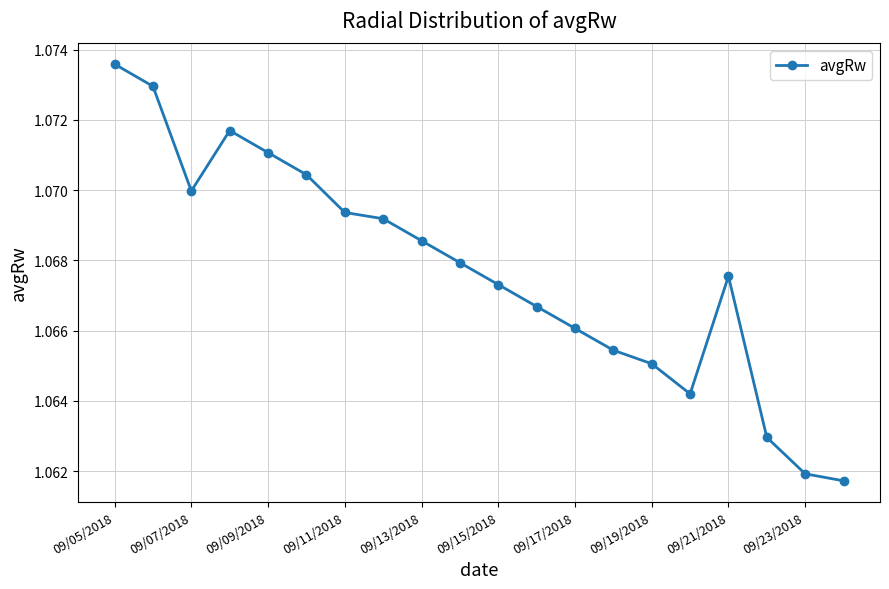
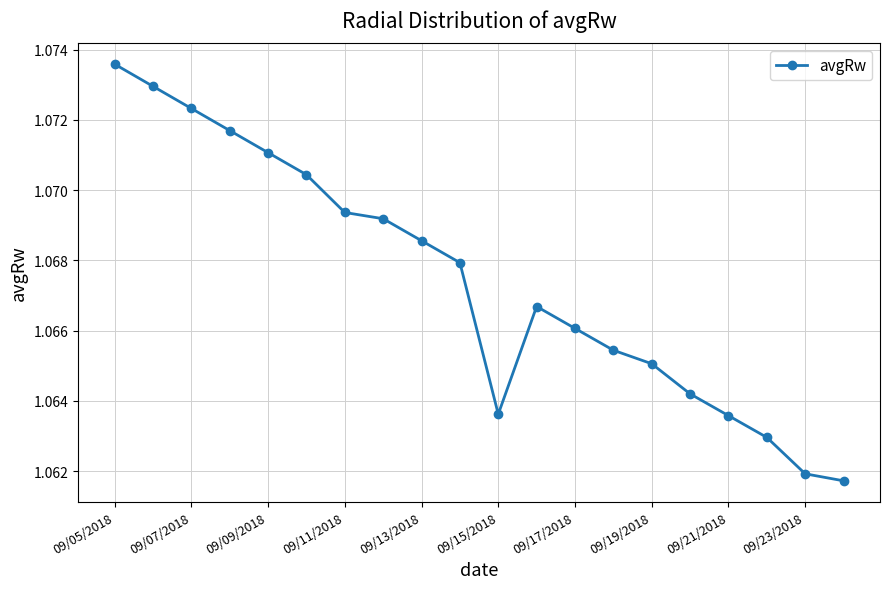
09/07/2018: 1.0700 -> 1.0723
09/15/2018: 1.0673 -> 1.0636
09/21/2018: 1.0675 -> 1.0636
